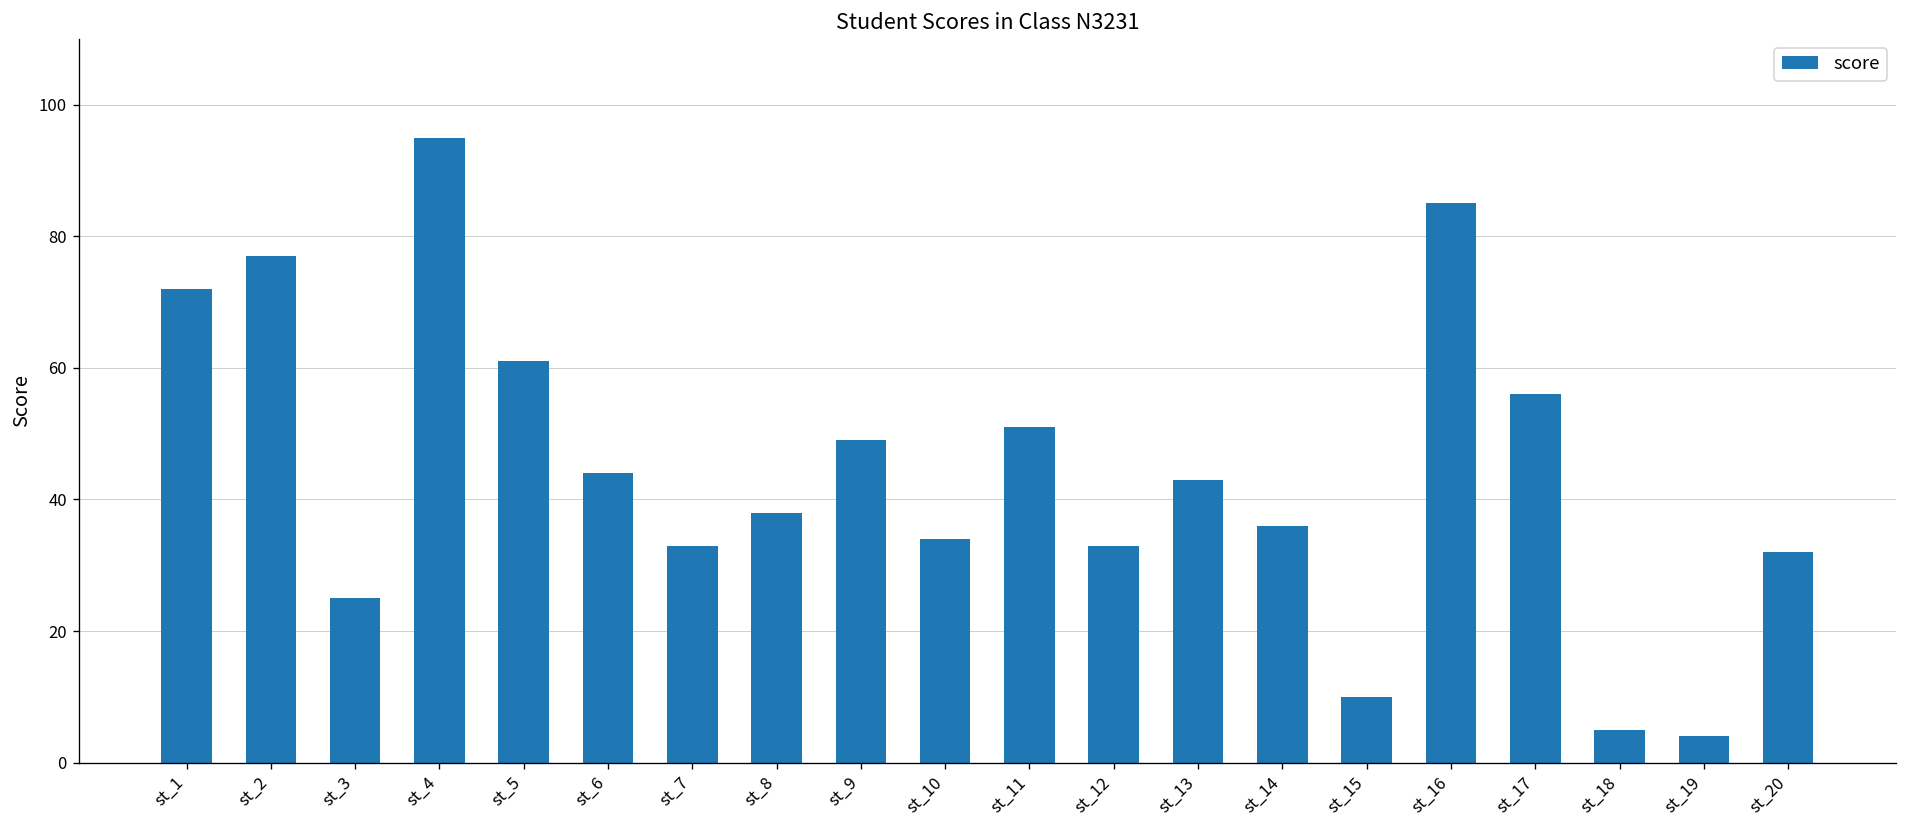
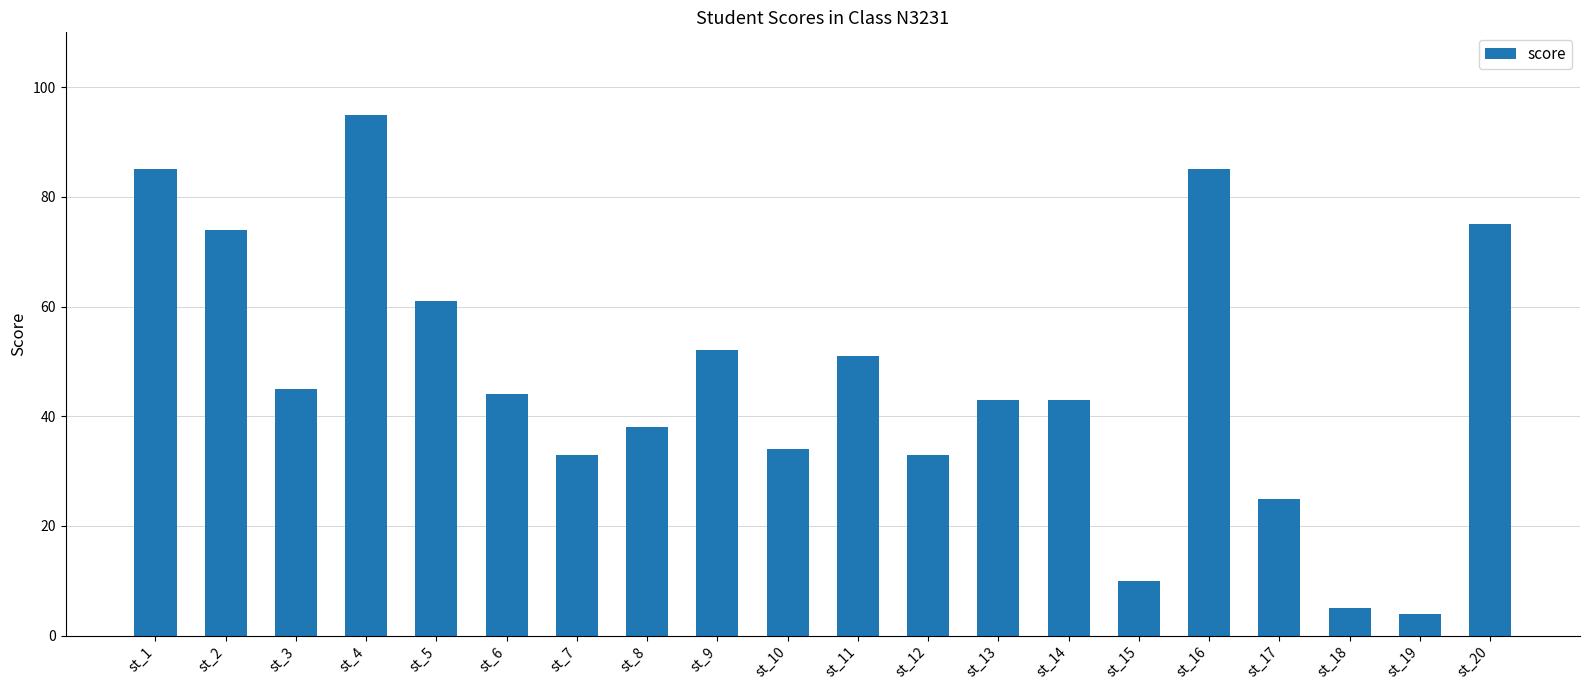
st_1: 72 -> 85
st_2: 77 -> 74
st_3: 25 -> 45
st_9: 49 -> 52
st_14: 36 -> 43
st_17: 56 -> 25
st_20: 32 -> 75
